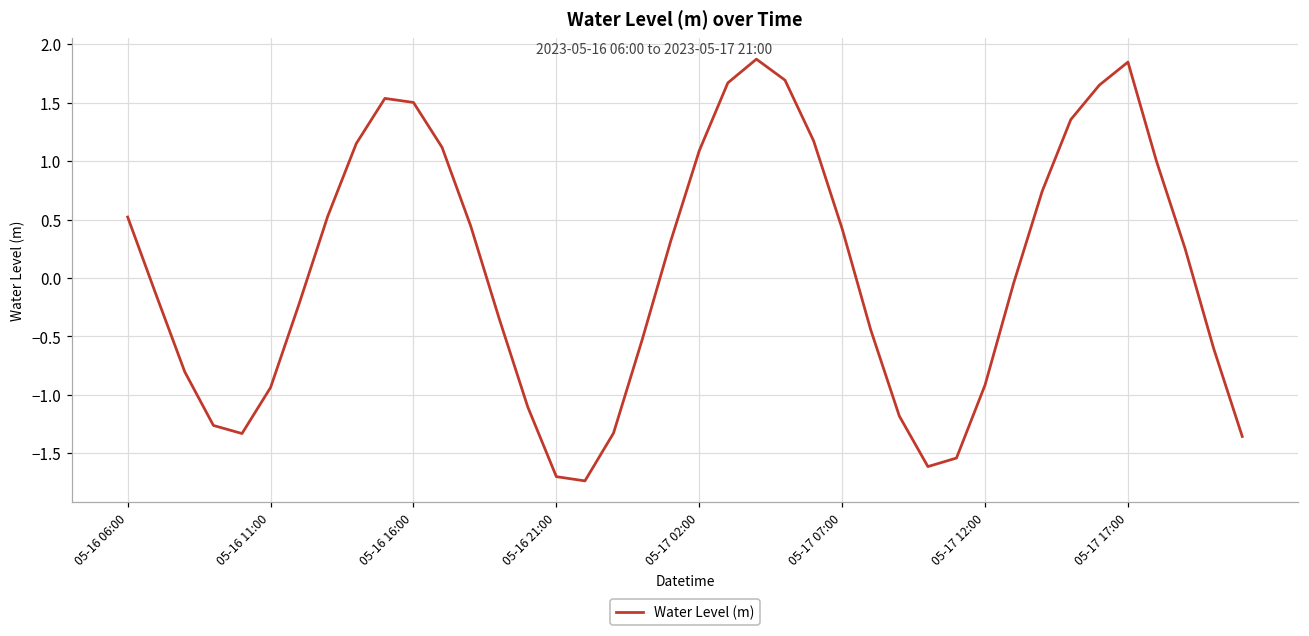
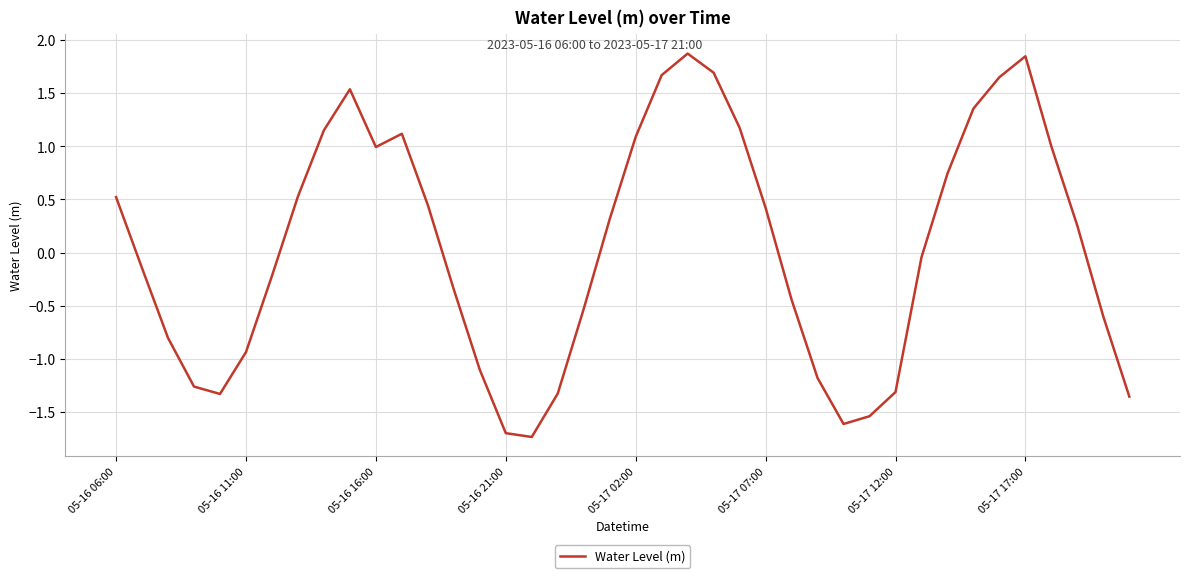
05-16 16:00: 1.50 -> 0.99
05-17 12:00: -0.92 -> -1.31
